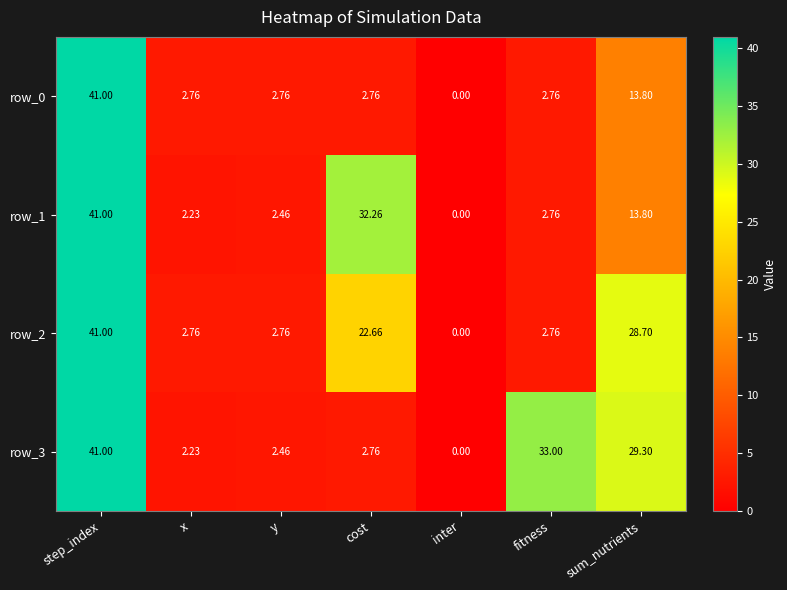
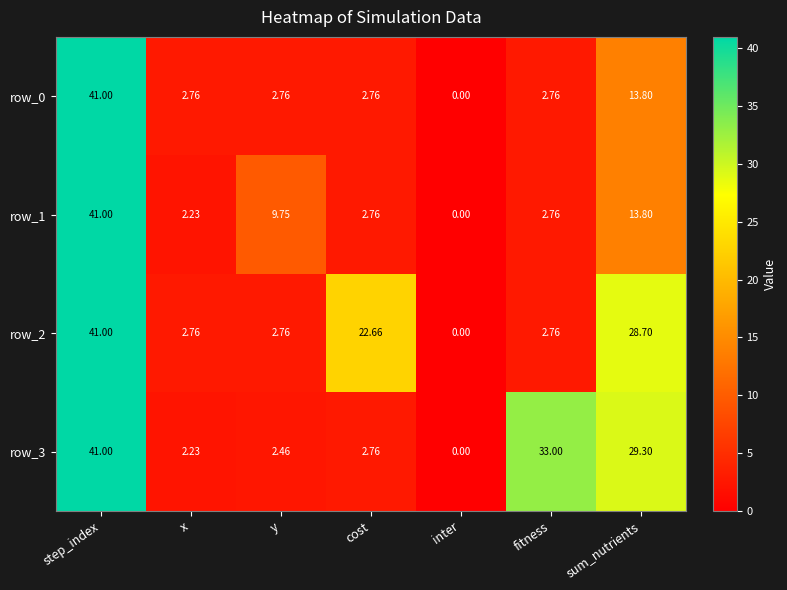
row_1, y: 2.46 -> 9.75
row_1, cost: 32.26 -> 2.76
